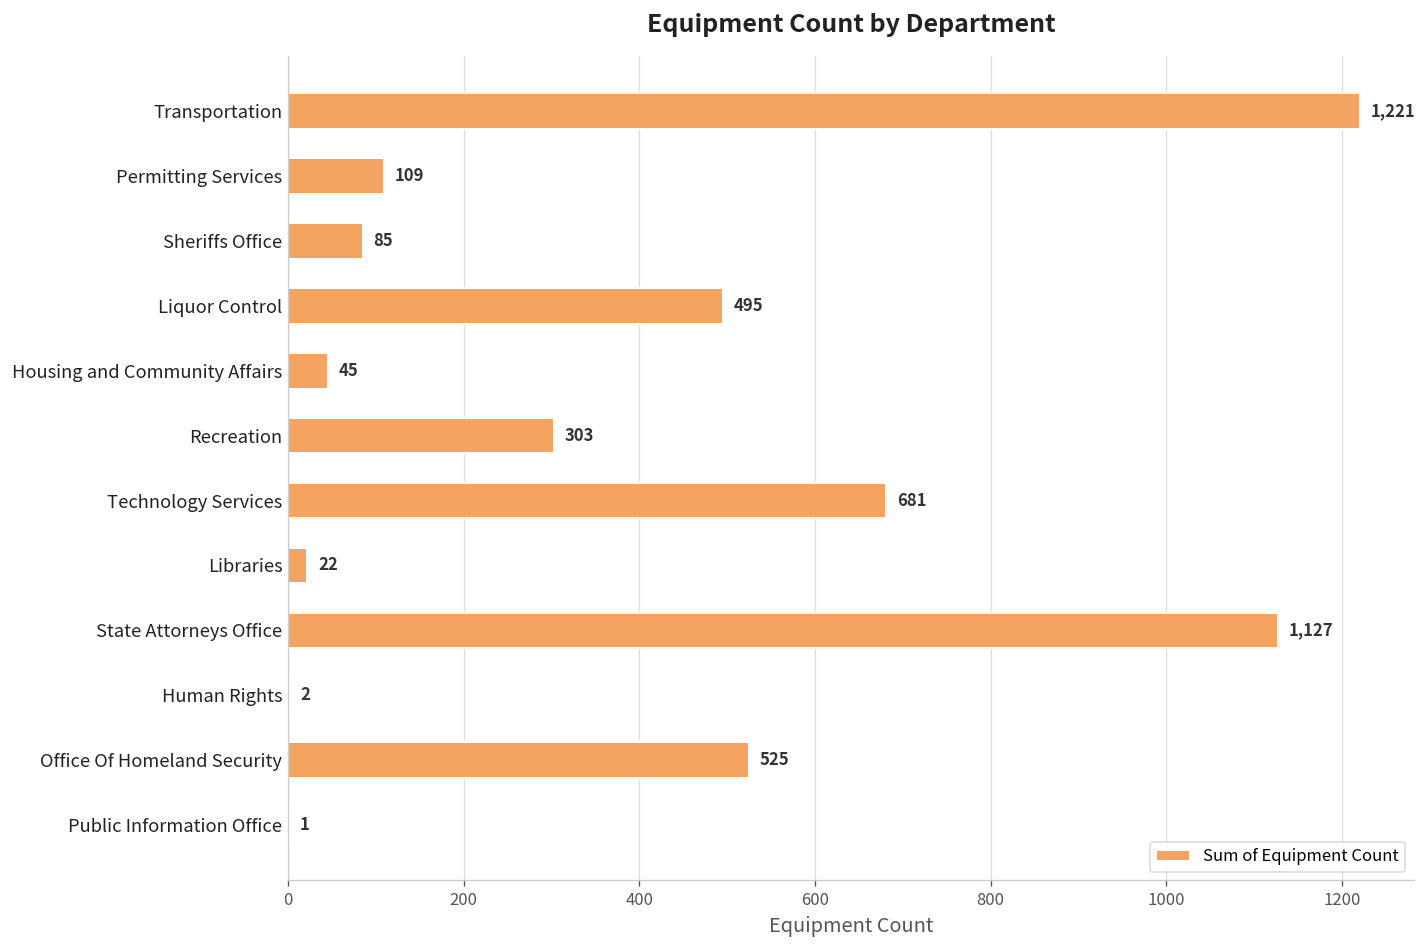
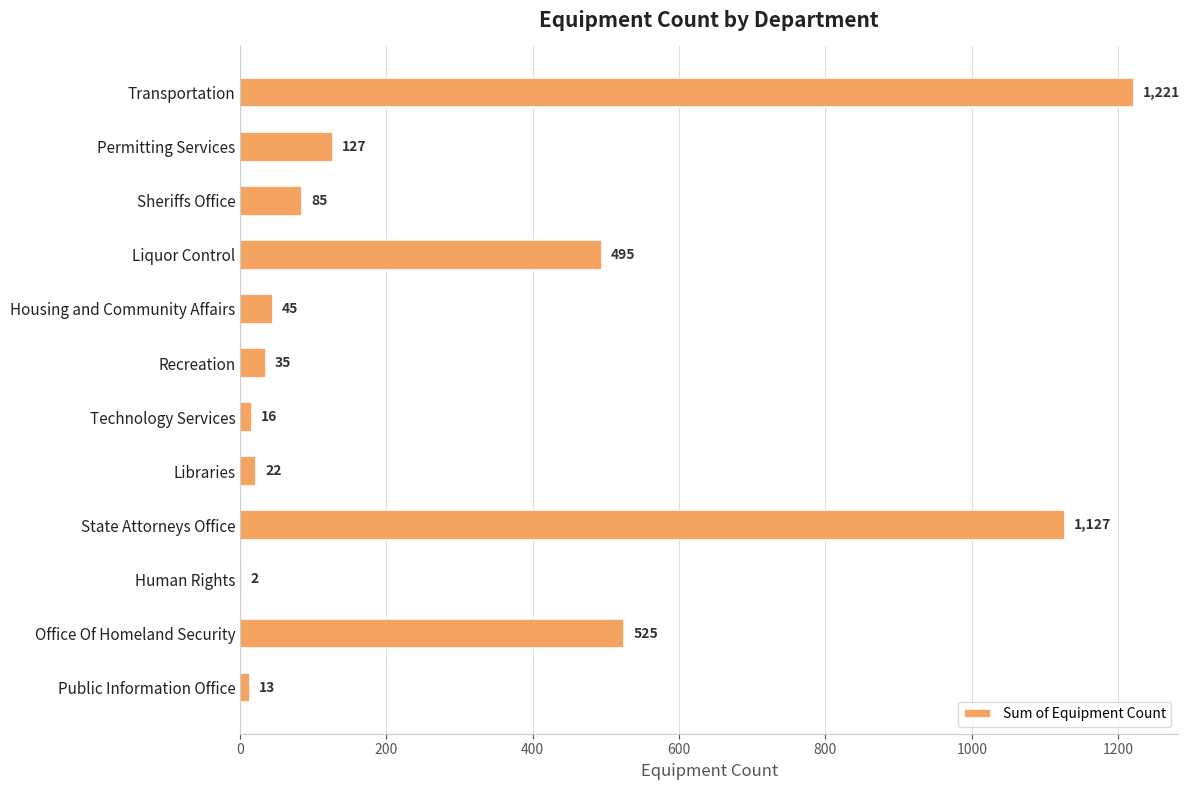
Permitting Services: 109 -> 127
Recreation: 303 -> 35
Technology Services: 681 -> 16
Public Information Office: 1 -> 13
